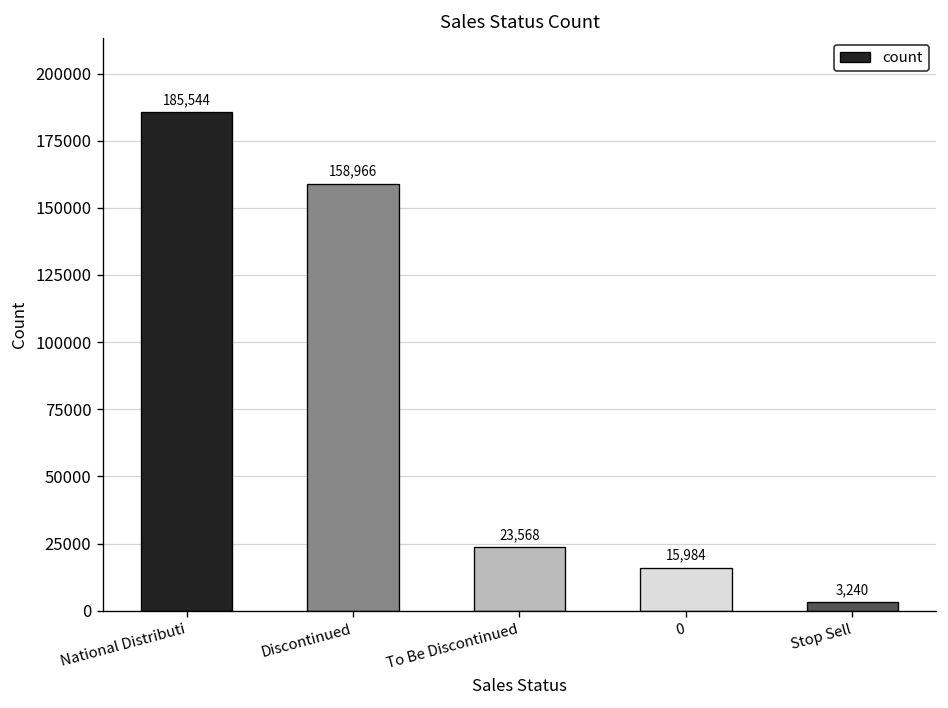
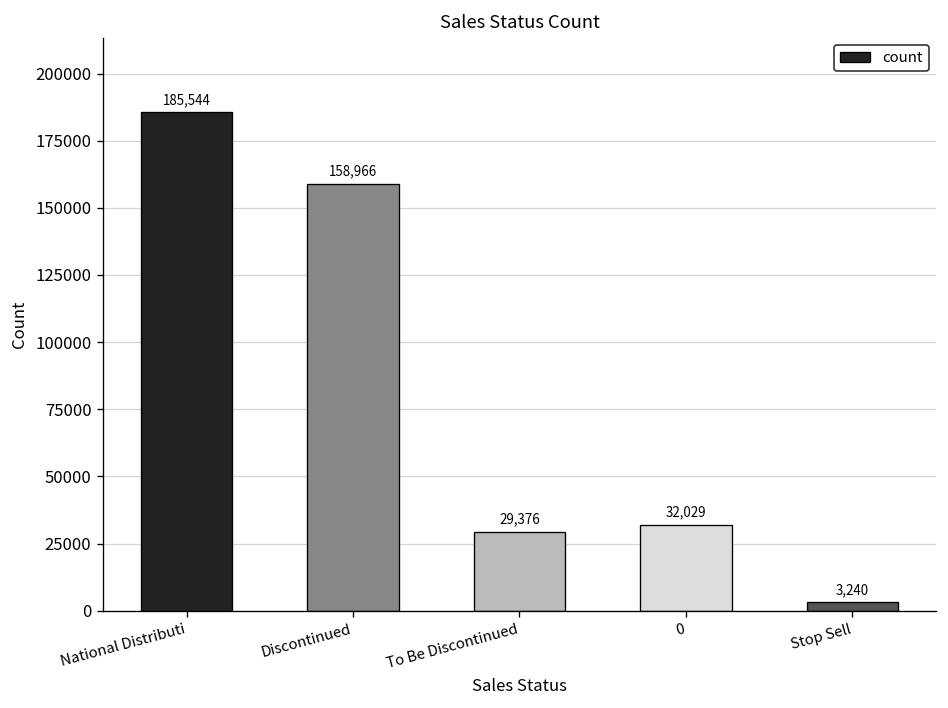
To Be Discontinued: 23,568 -> 29,376
0: 15,984 -> 32,029
